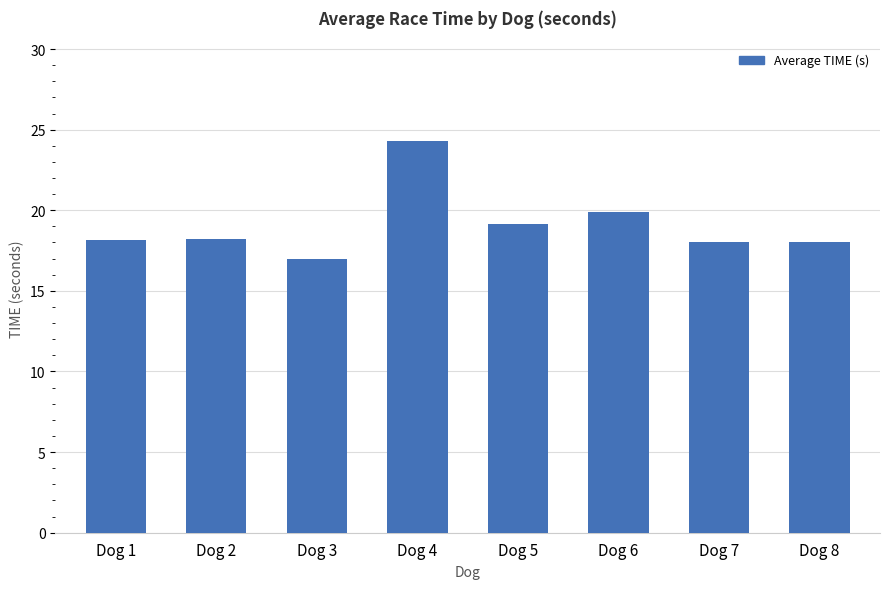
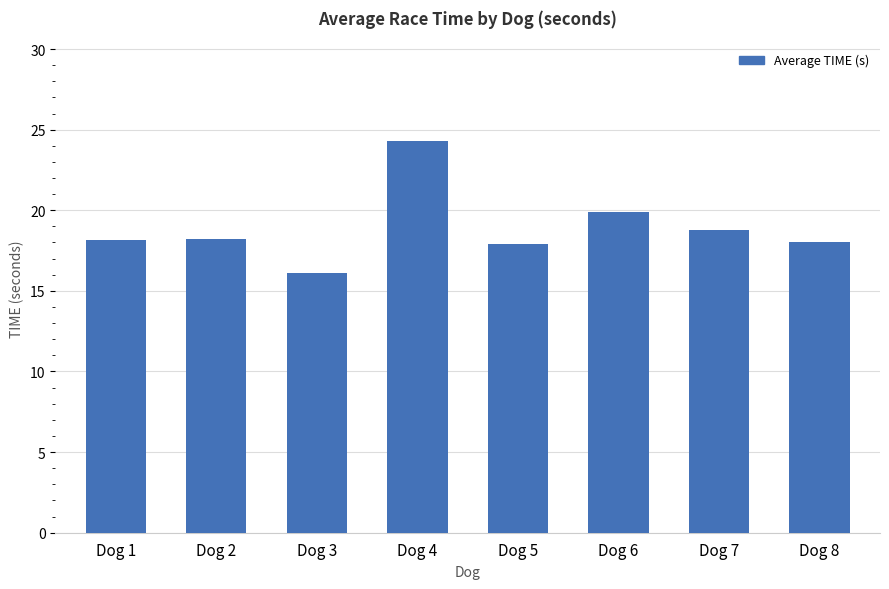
Dog 3: 17.0 -> 16.1
Dog 5: 19.2 -> 17.9
Dog 7: 18.0 -> 18.8
